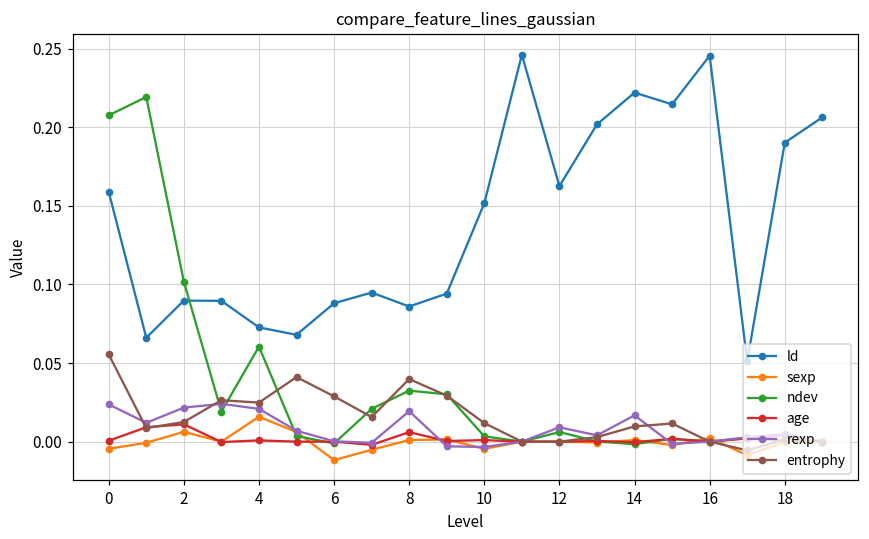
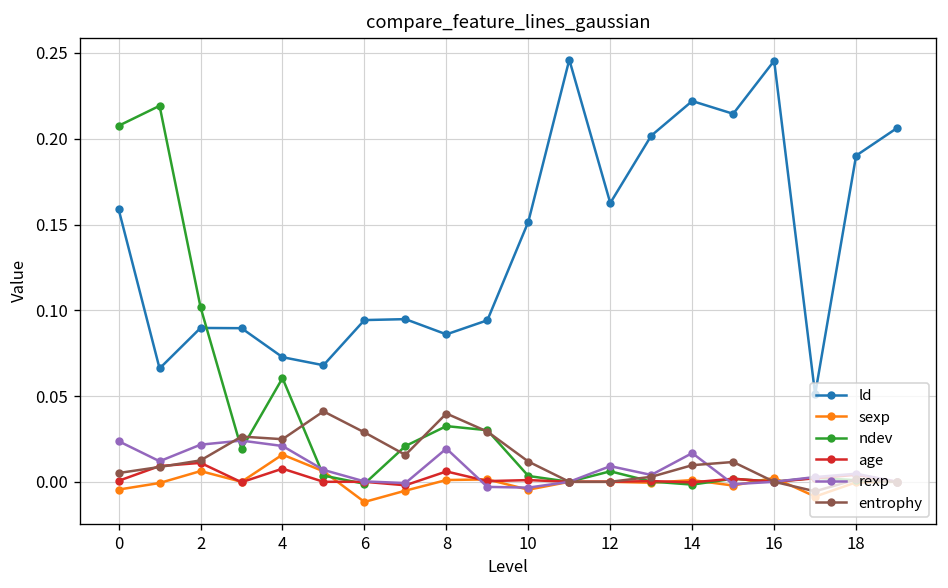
entrophy, 0: 0.055 -> 0.005
age, 4: 0.001 -> 0.008
ld, 6: 0.088 -> 0.094
